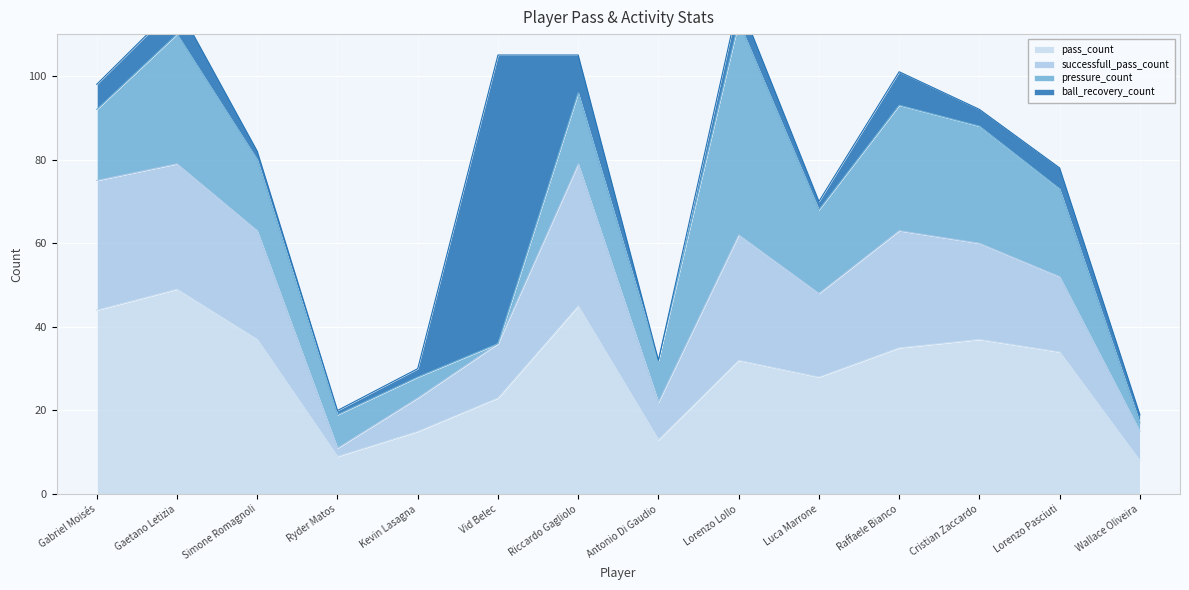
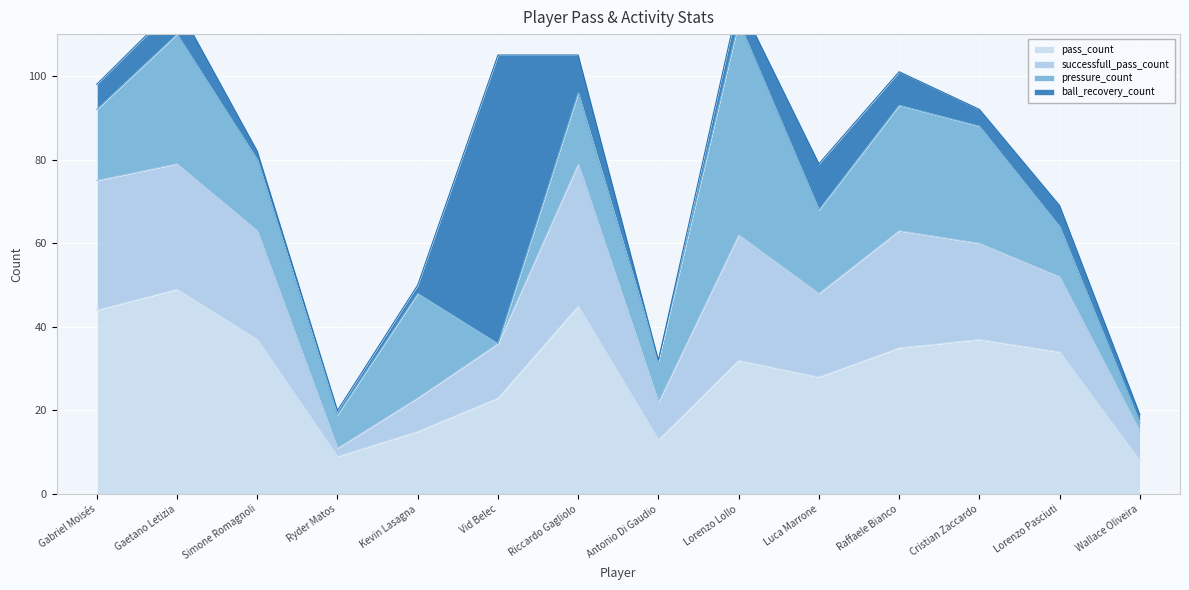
pressure_count, Kevin Lasagna: 5 -> 25
ball_recovery_count, Luca Marrone: 2 -> 11
pressure_count, Lorenzo Pasciuti: 21 -> 12
